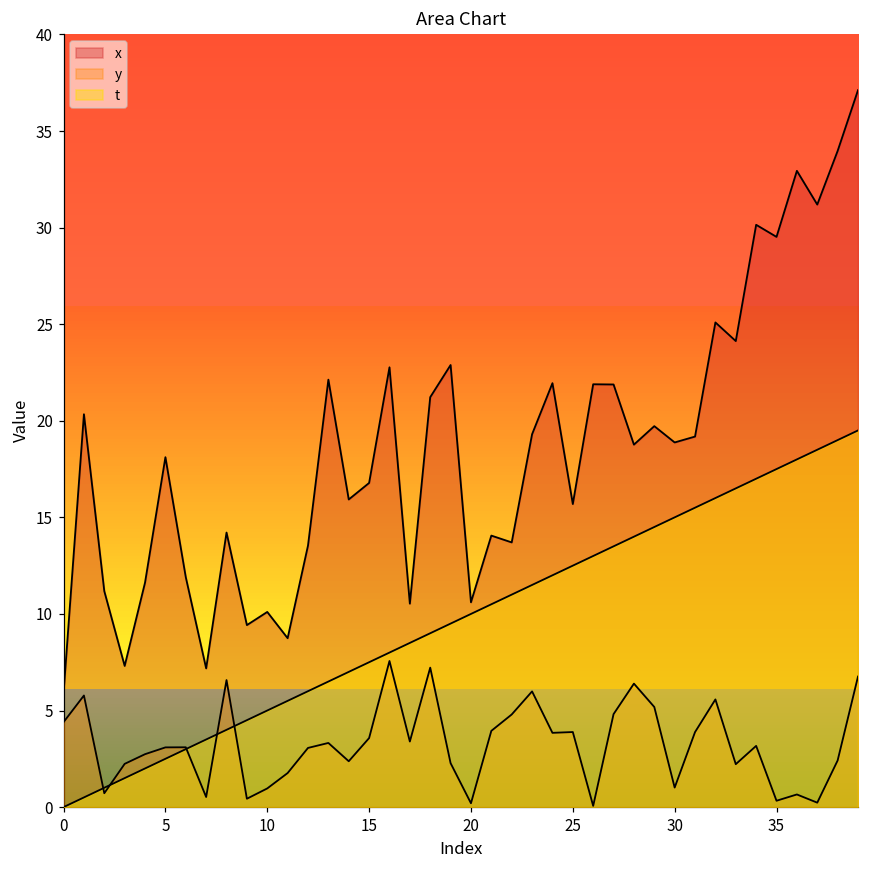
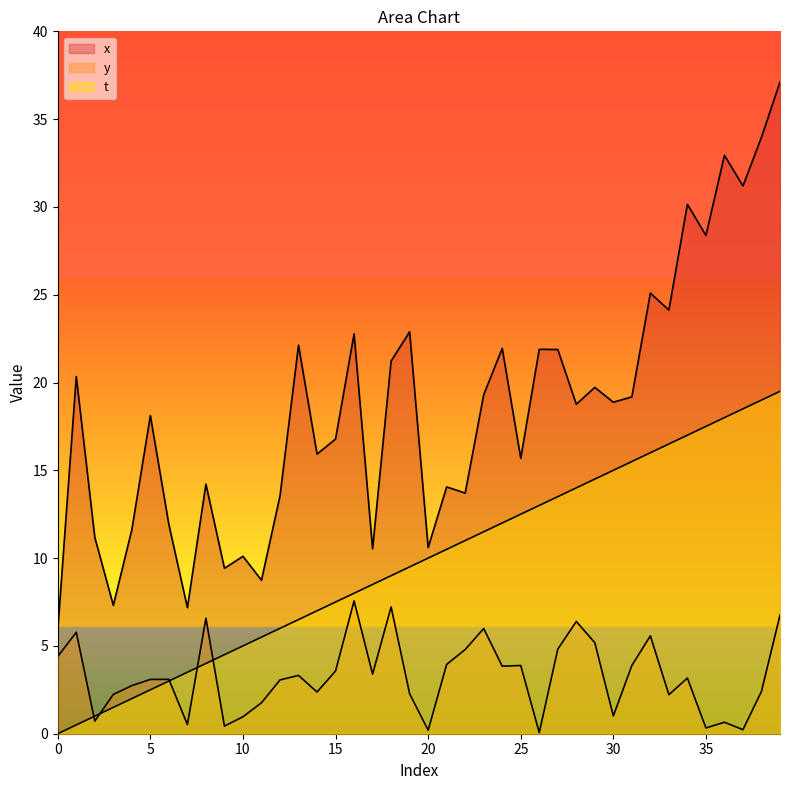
x, 35: 29.5 -> 28.4
